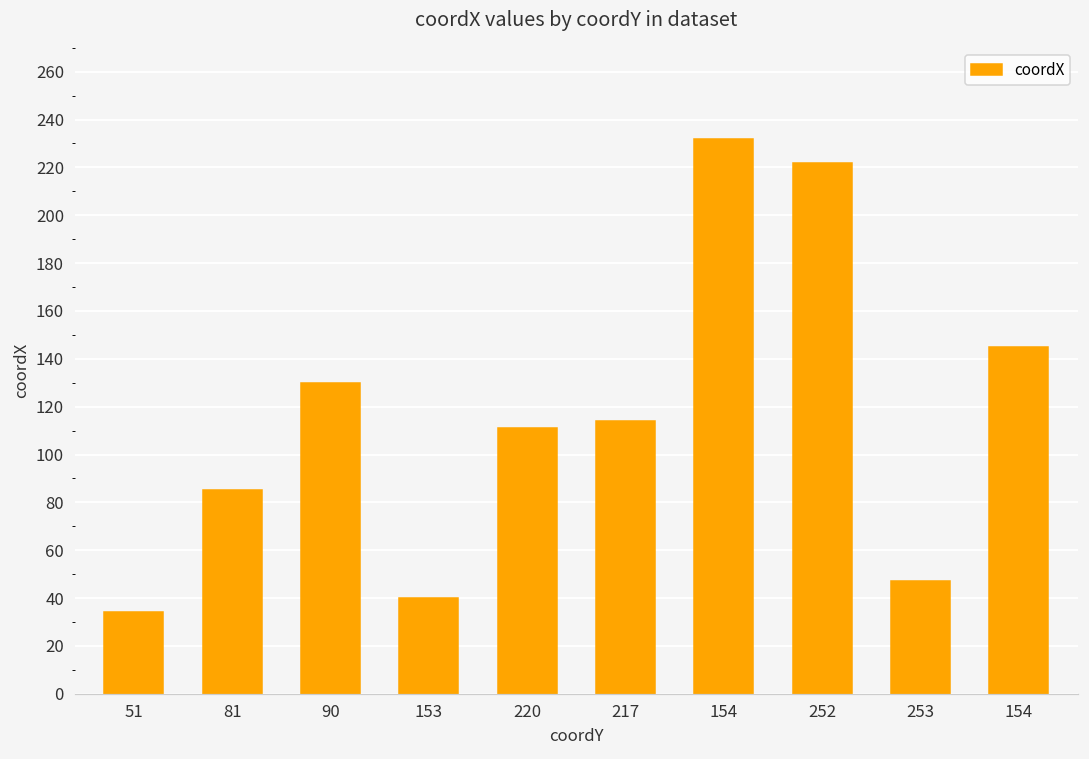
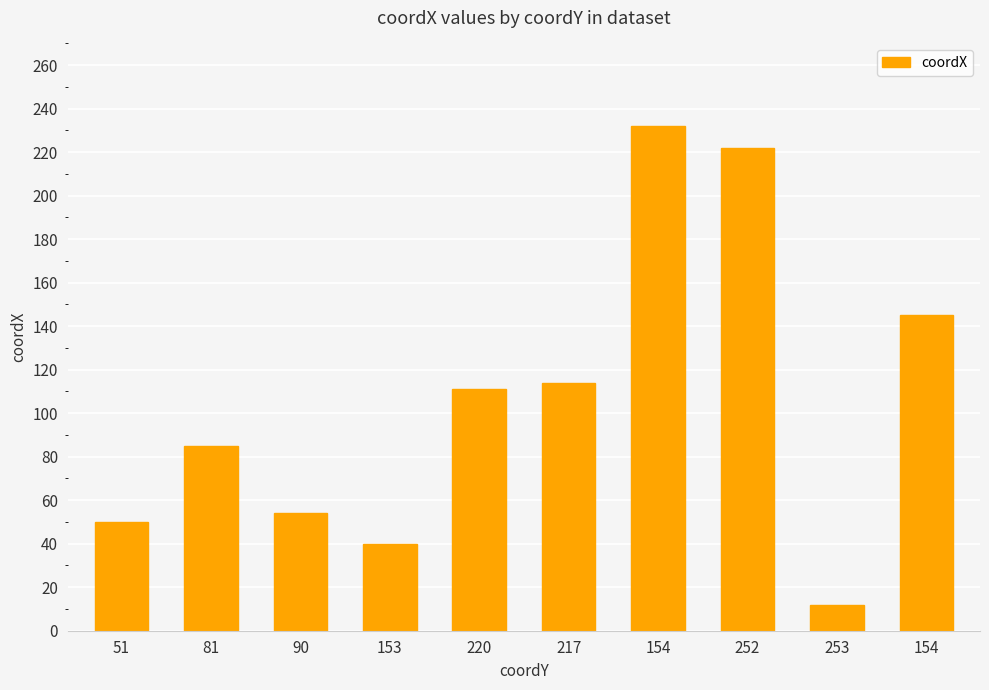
51: 34 -> 50
90: 130 -> 54
253: 47 -> 12
